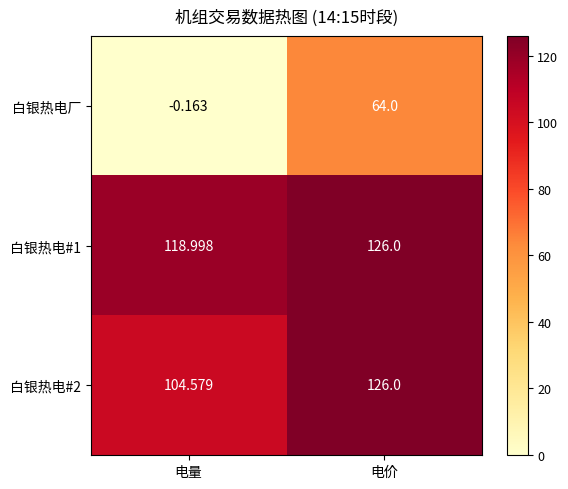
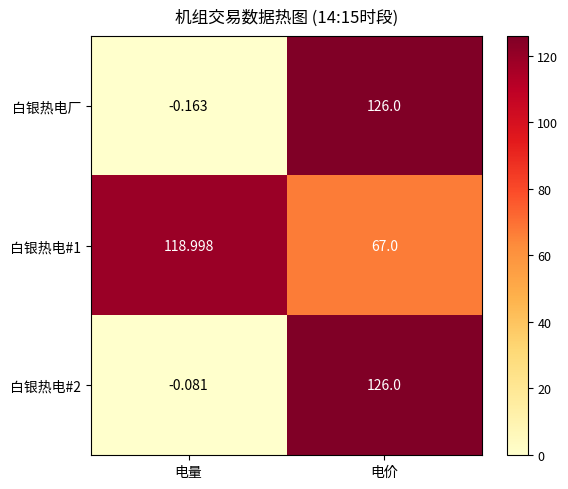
白银热电厂, 电价: 64.0 -> 126.0
白银热电#1, 电价: 126.0 -> 67.0
白银热电#2, 电量: 104.579 -> -0.081
